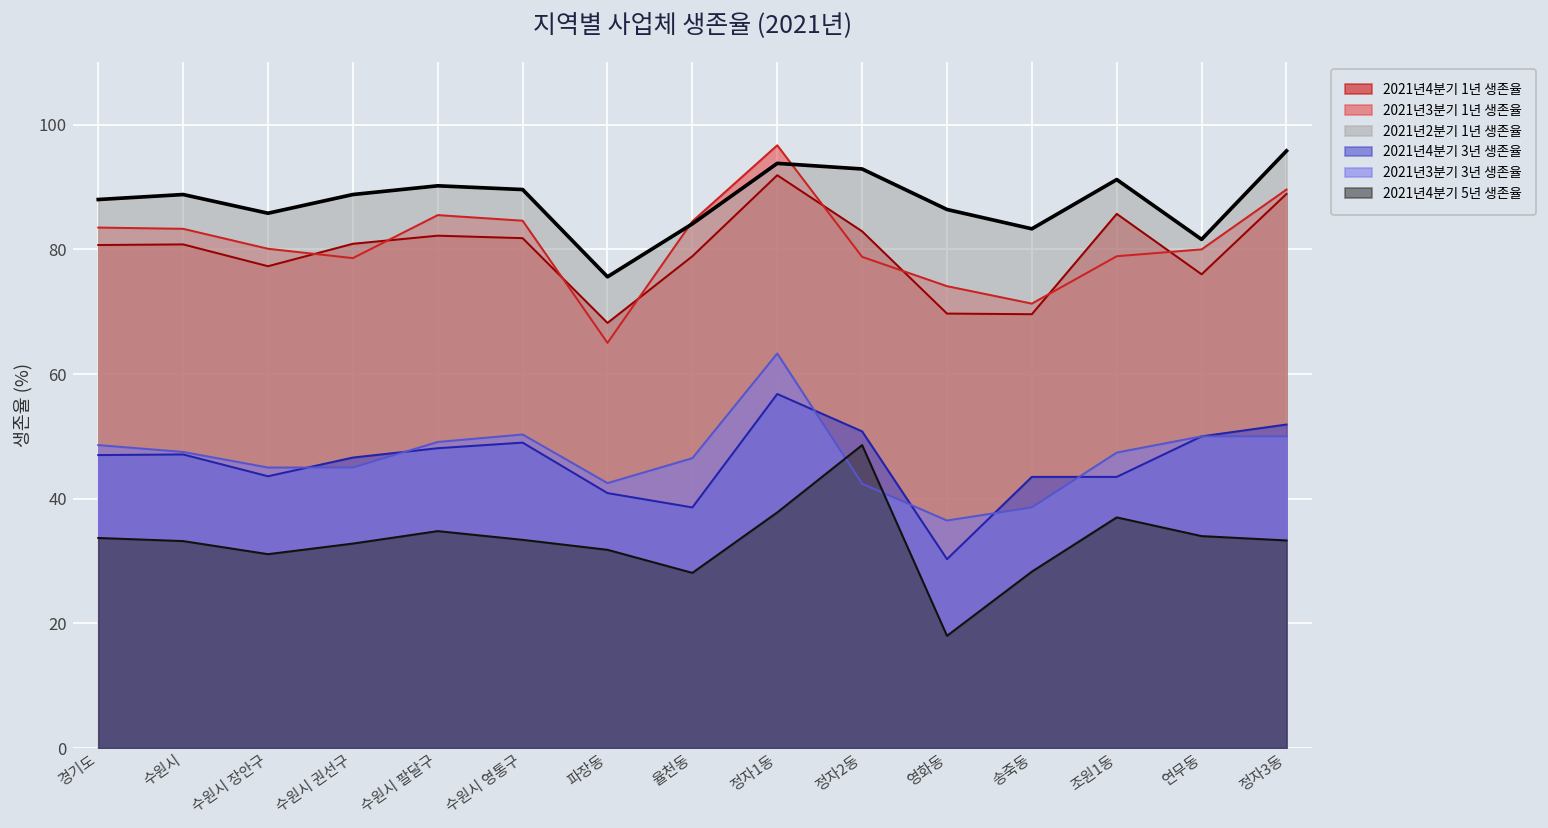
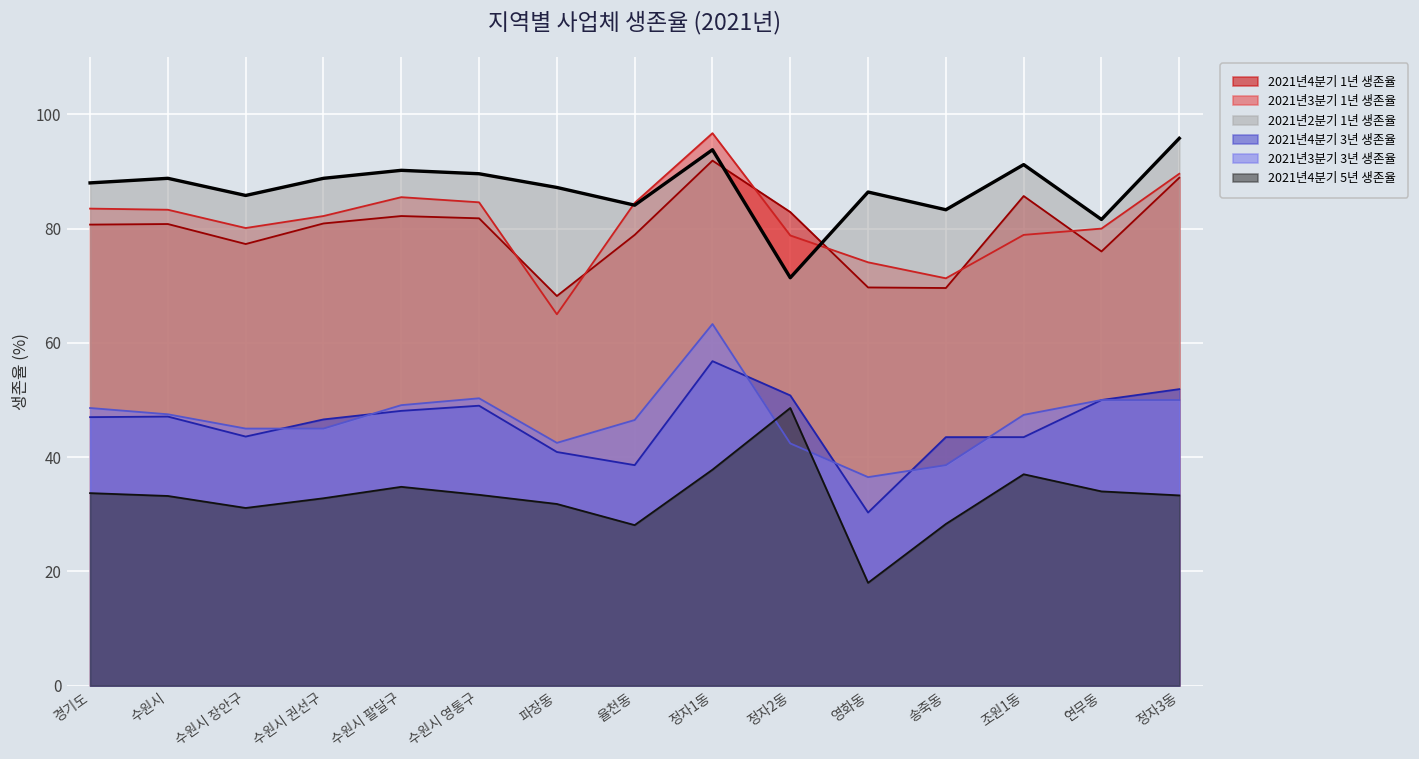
2021년3분기 1년 생존율, 수원시 권선구: 79 -> 82
2021년2분기 1년 생존율, 파장동: 76 -> 87
2021년2분기 1년 생존율, 정자2동: 93 -> 71
